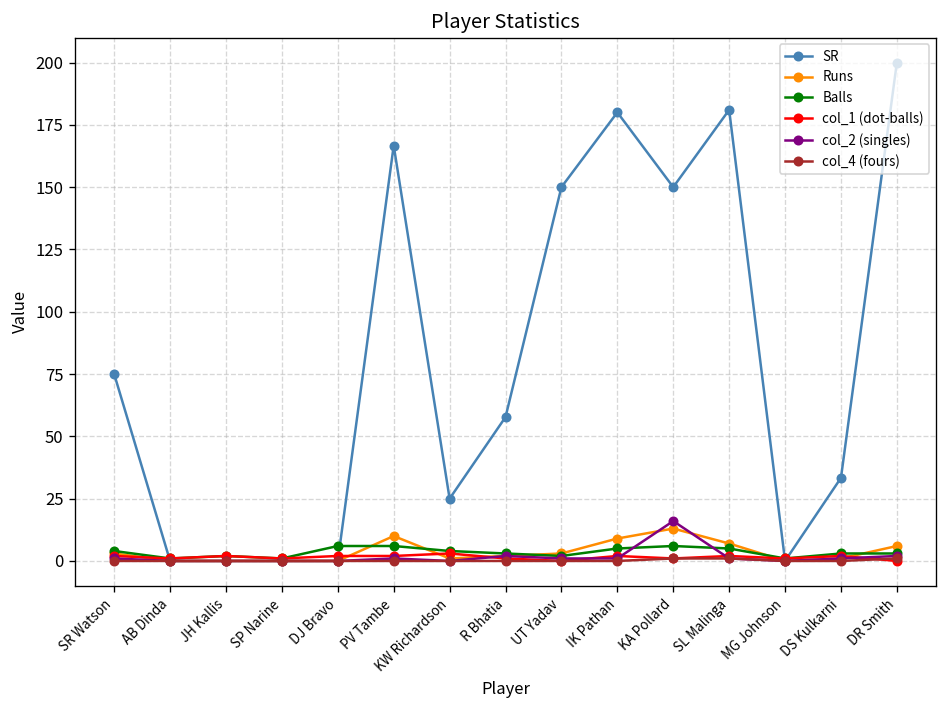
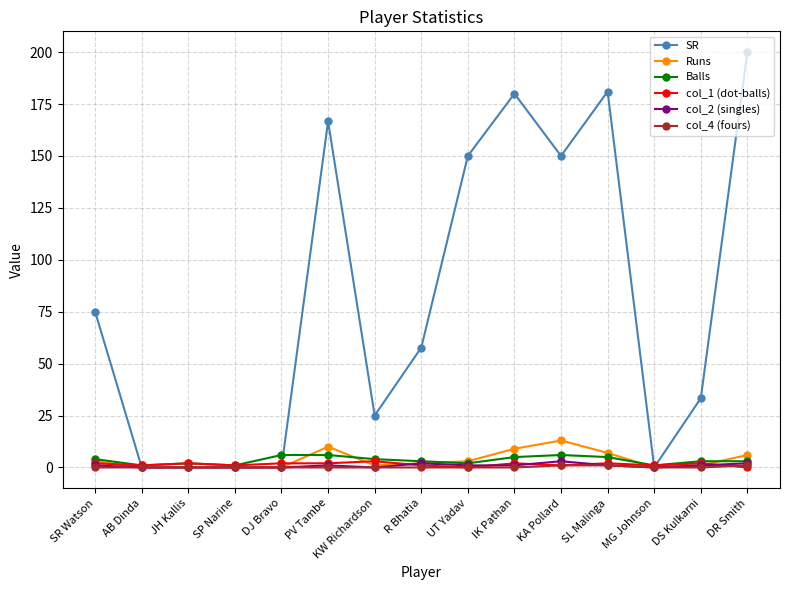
col_2 (singles), KA Pollard: 16 -> 3
